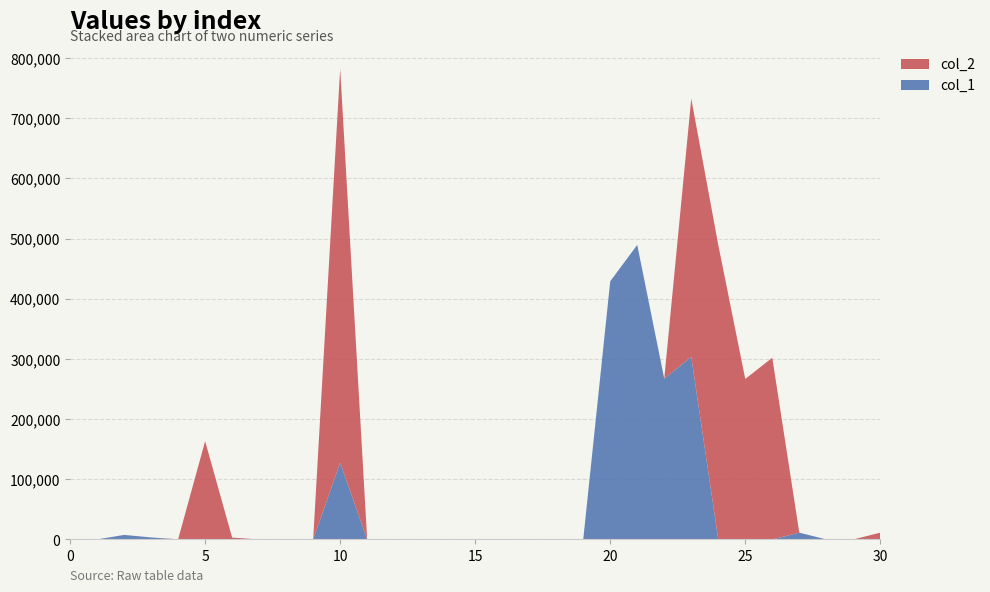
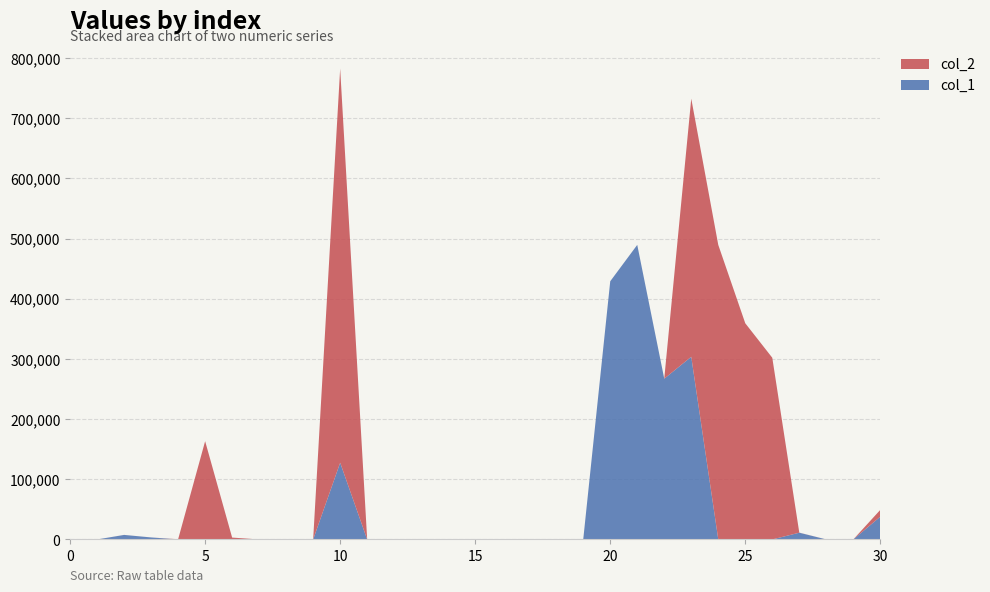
col_2, 25: 270,000 -> 360,000
col_1, 30: 0 -> 40,000
